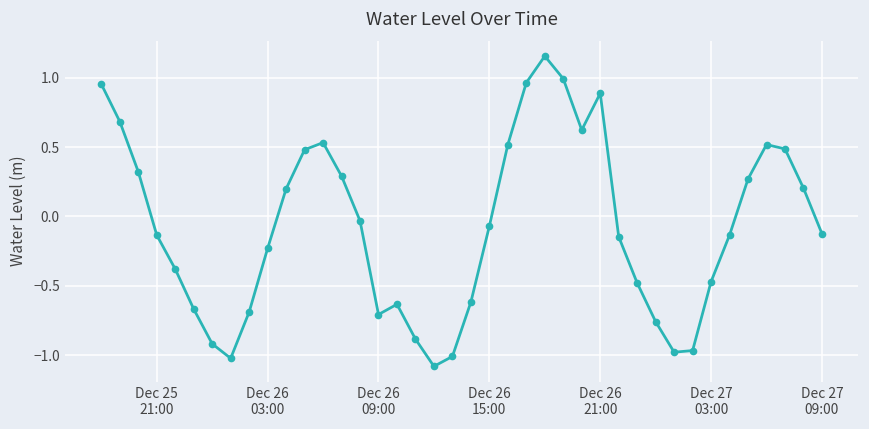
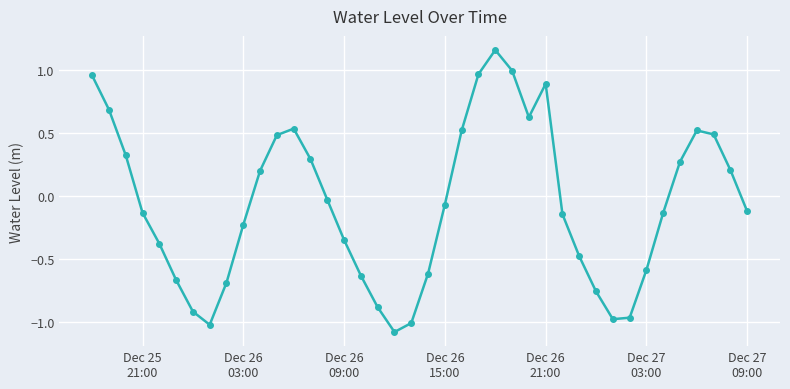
Dec 26 09:00: -0.71 -> -0.35
Dec 27 03:00: -0.47 -> -0.59
